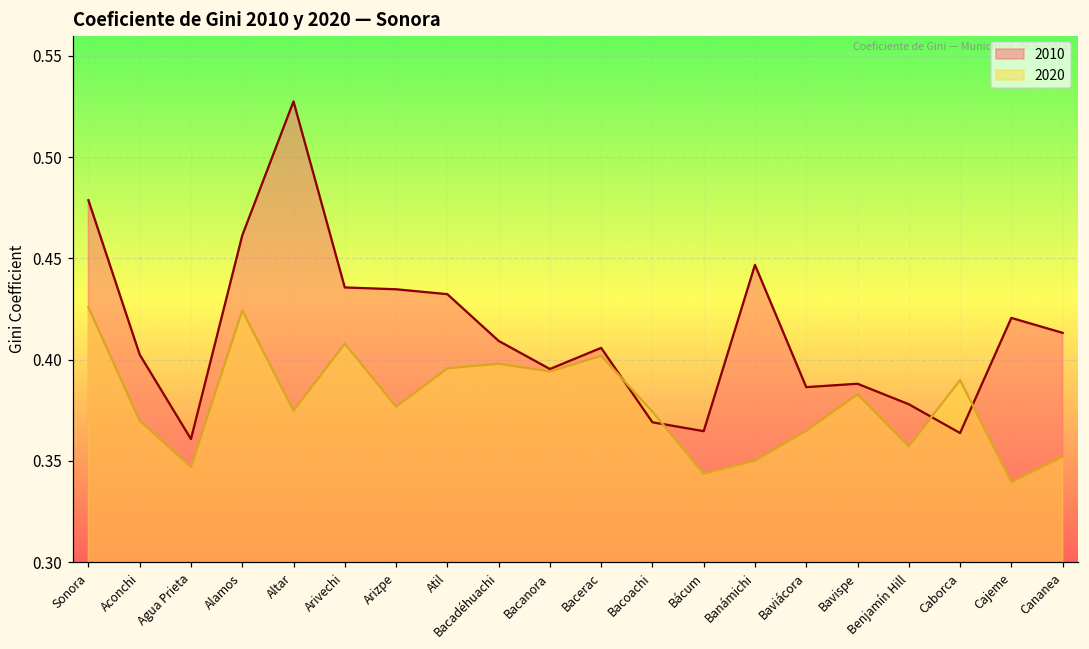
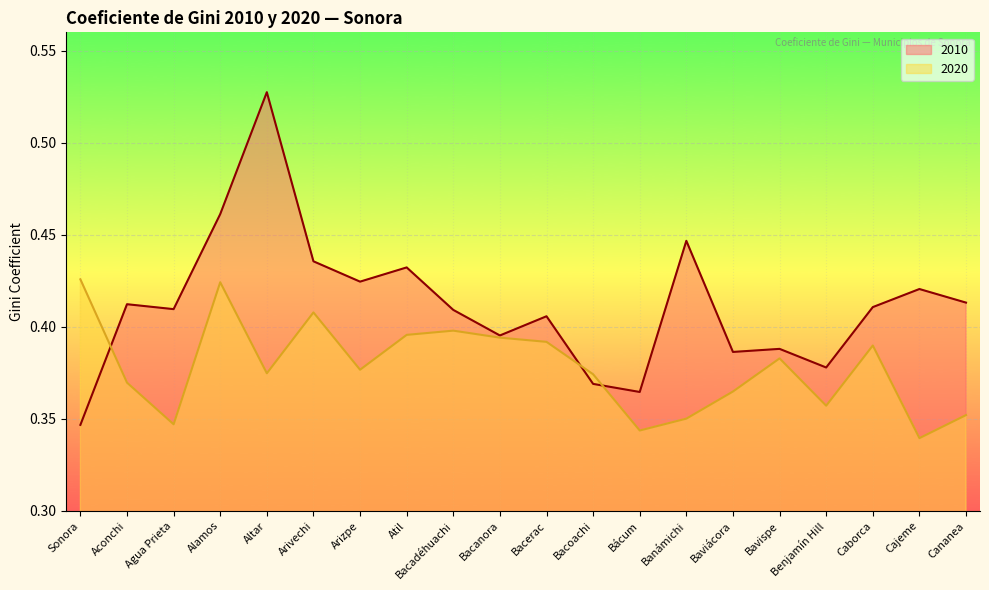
2010, Sonora: 0.479 -> 0.347
2010, Aconchi: 0.402 -> 0.412
2010, Agua Prieta: 0.361 -> 0.410
2010, Arizpe: 0.435 -> 0.425
2020, Bacerac: 0.402 -> 0.392
2010, Caborca: 0.364 -> 0.411
